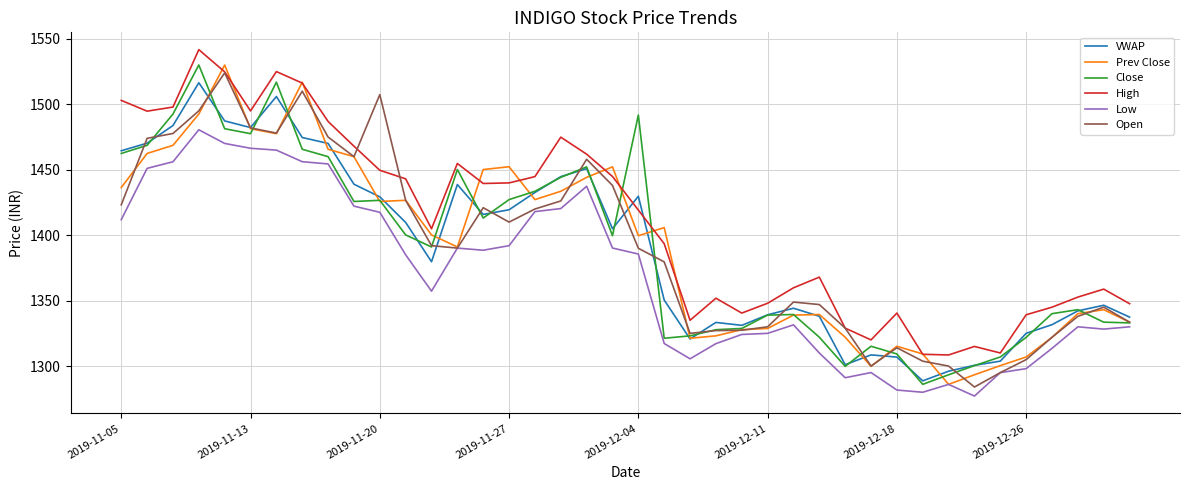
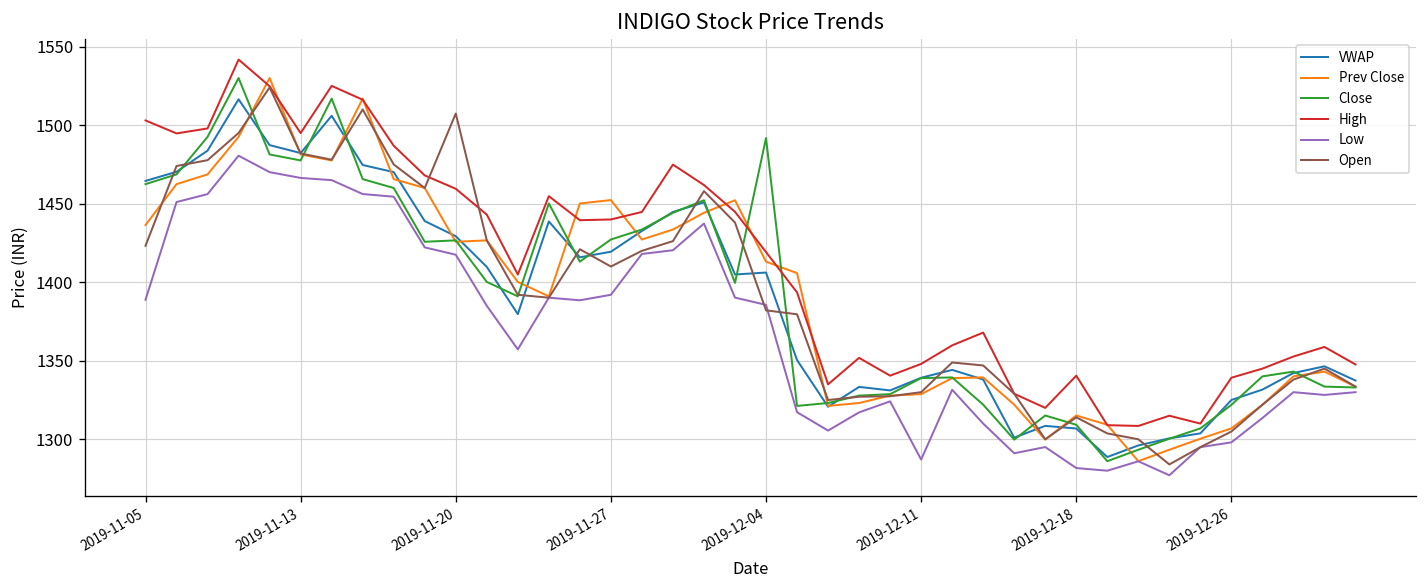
Low, 2019-11-05: 1412 -> 1389
High, 2019-11-20: 1450 -> 1460
VWAP, 2019-12-04: 1430 -> 1406
Prev Close, 2019-12-04: 1400 -> 1413
Open, 2019-12-04: 1390 -> 1382
Low, 2019-12-11: 1325 -> 1287
